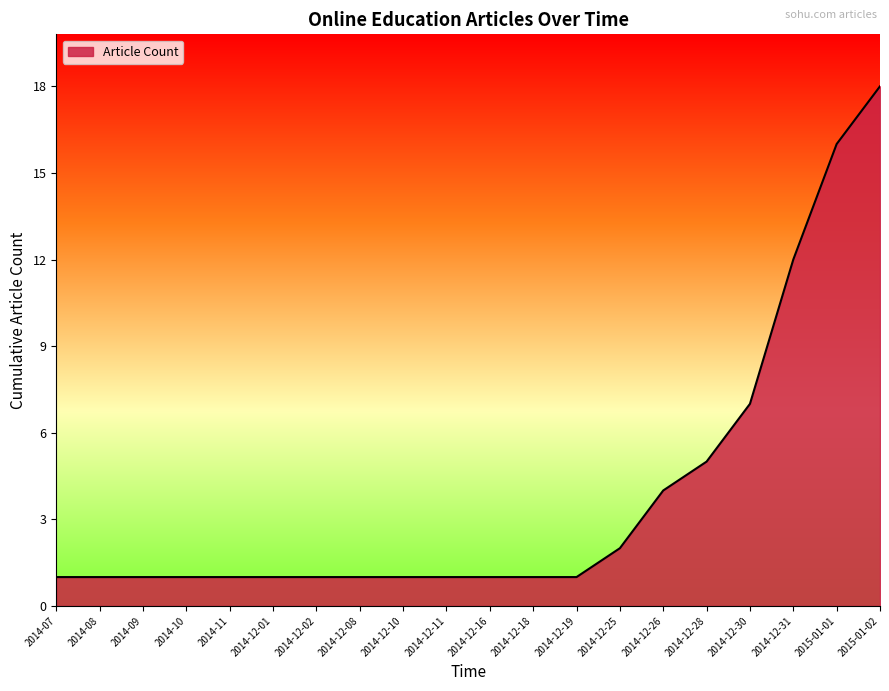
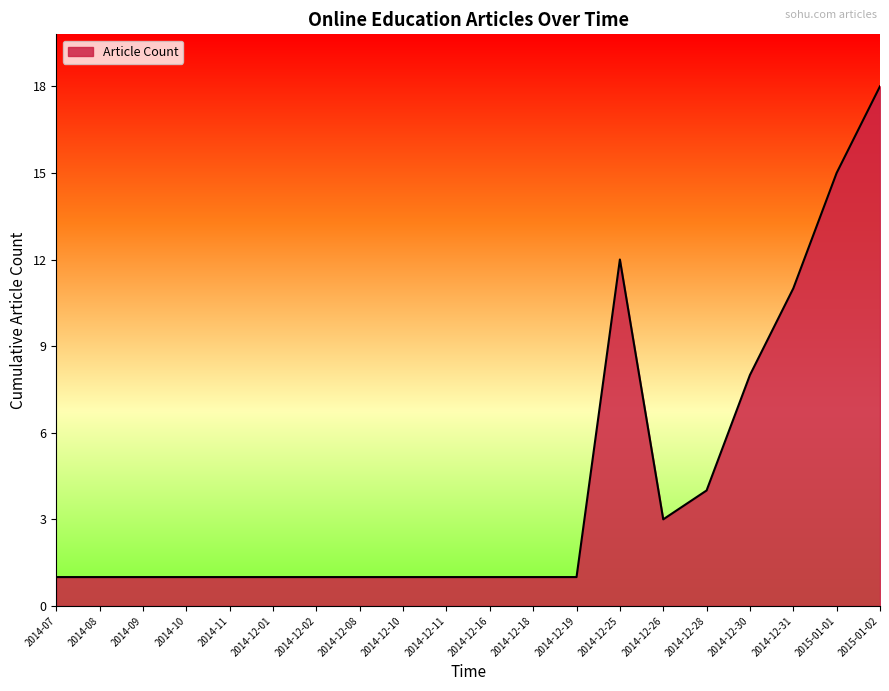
2014-12-25: 2 -> 12
2014-12-26: 4 -> 3
2014-12-28: 5 -> 4
2014-12-30: 7 -> 8
2014-12-31: 12 -> 11
2015-01-01: 16 -> 15
